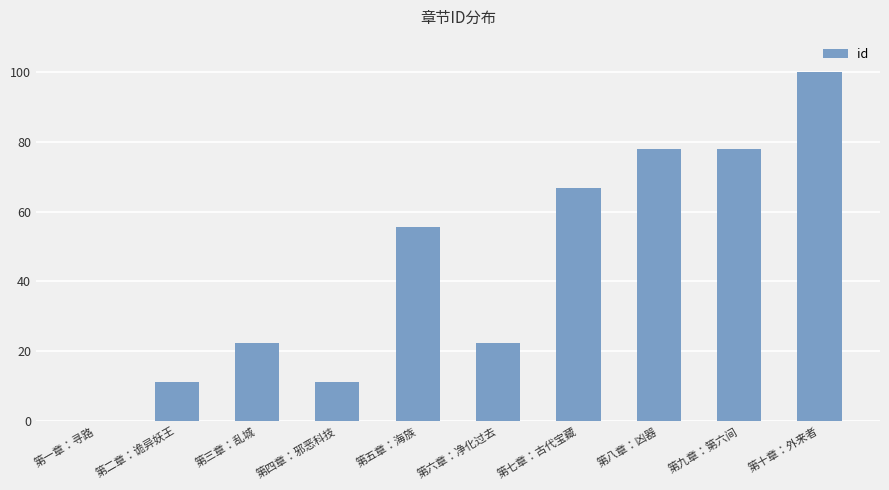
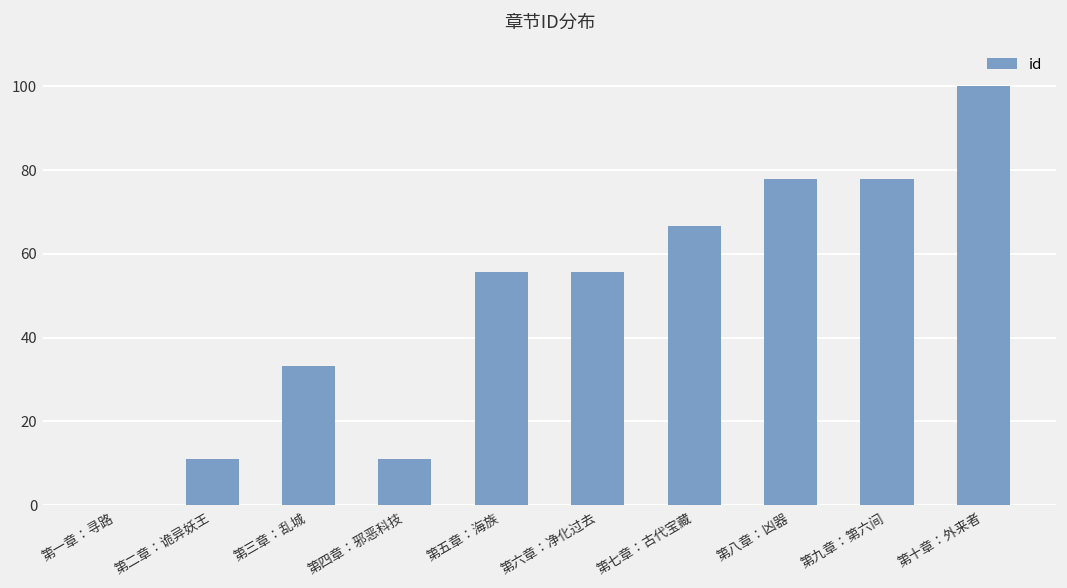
第三章：乱城: 22 -> 33
第六章：净化过去: 22 -> 56
